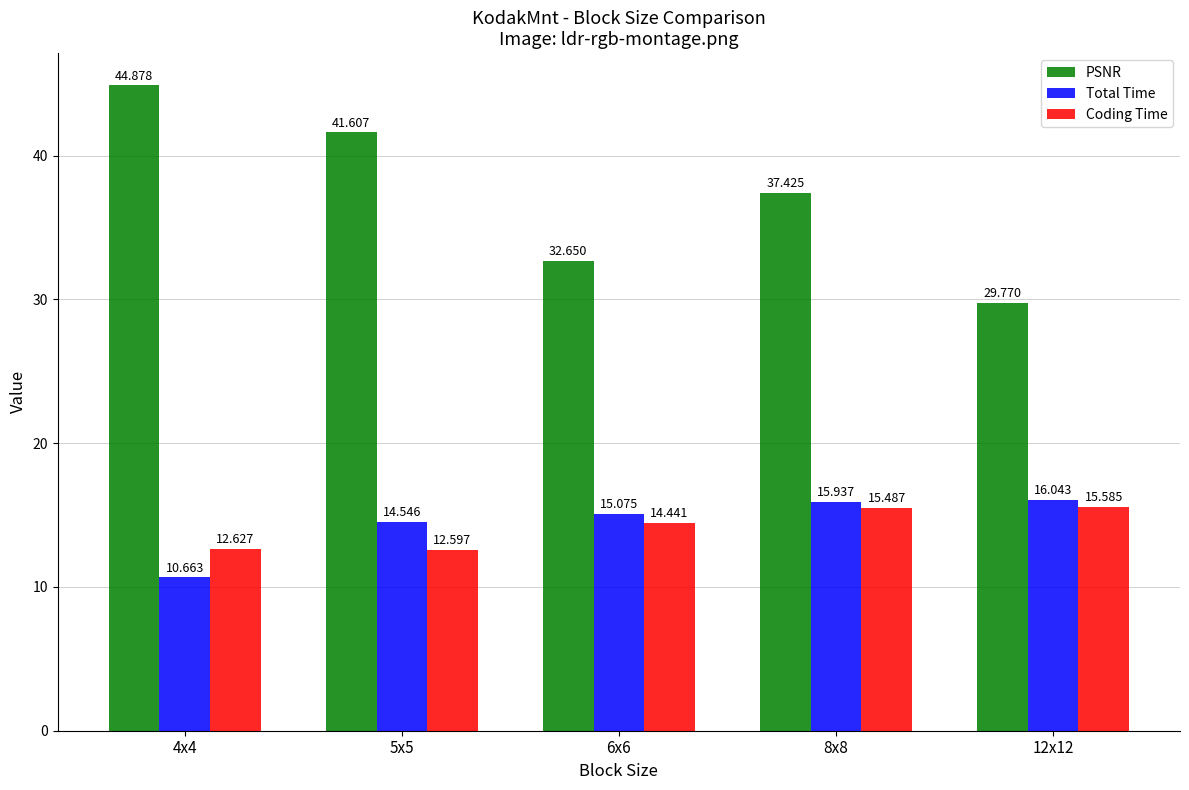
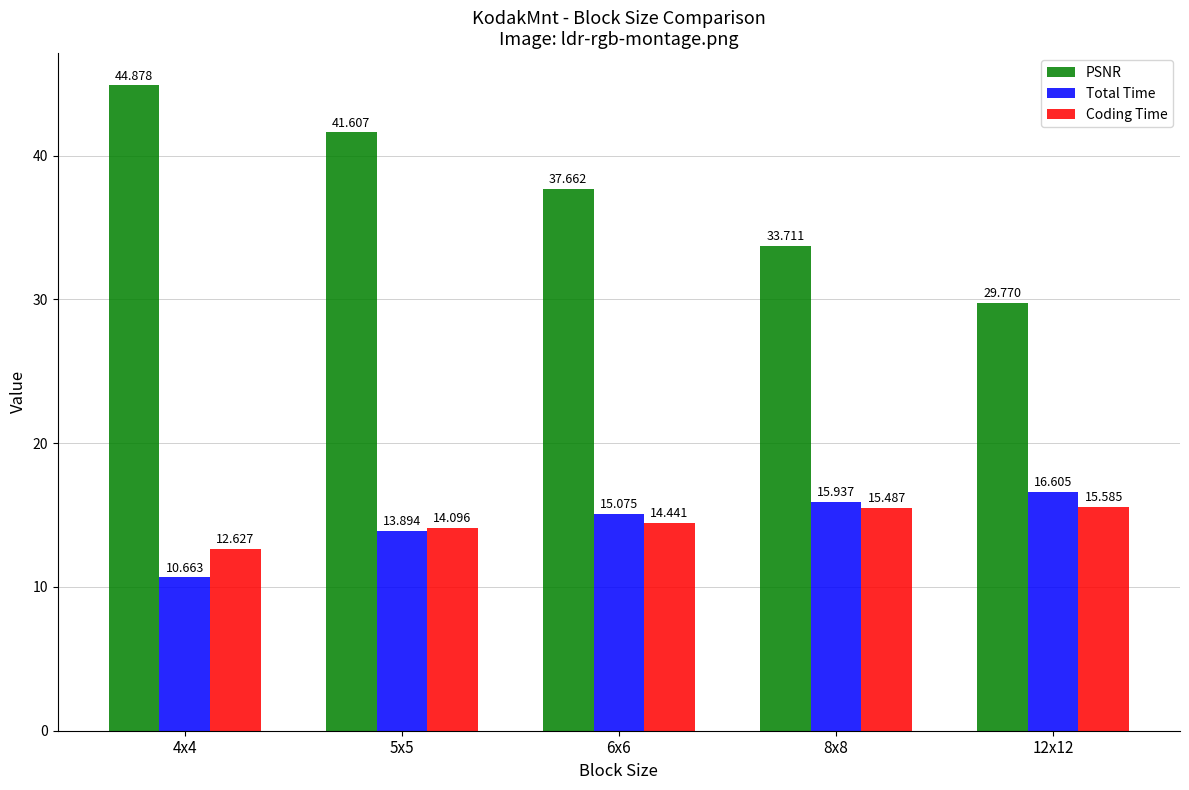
Total Time, 5x5: 14.546 -> 13.894
Coding Time, 5x5: 12.597 -> 14.096
PSNR, 6x6: 32.650 -> 37.662
PSNR, 8x8: 37.425 -> 33.711
Total Time, 12x12: 16.043 -> 16.605
